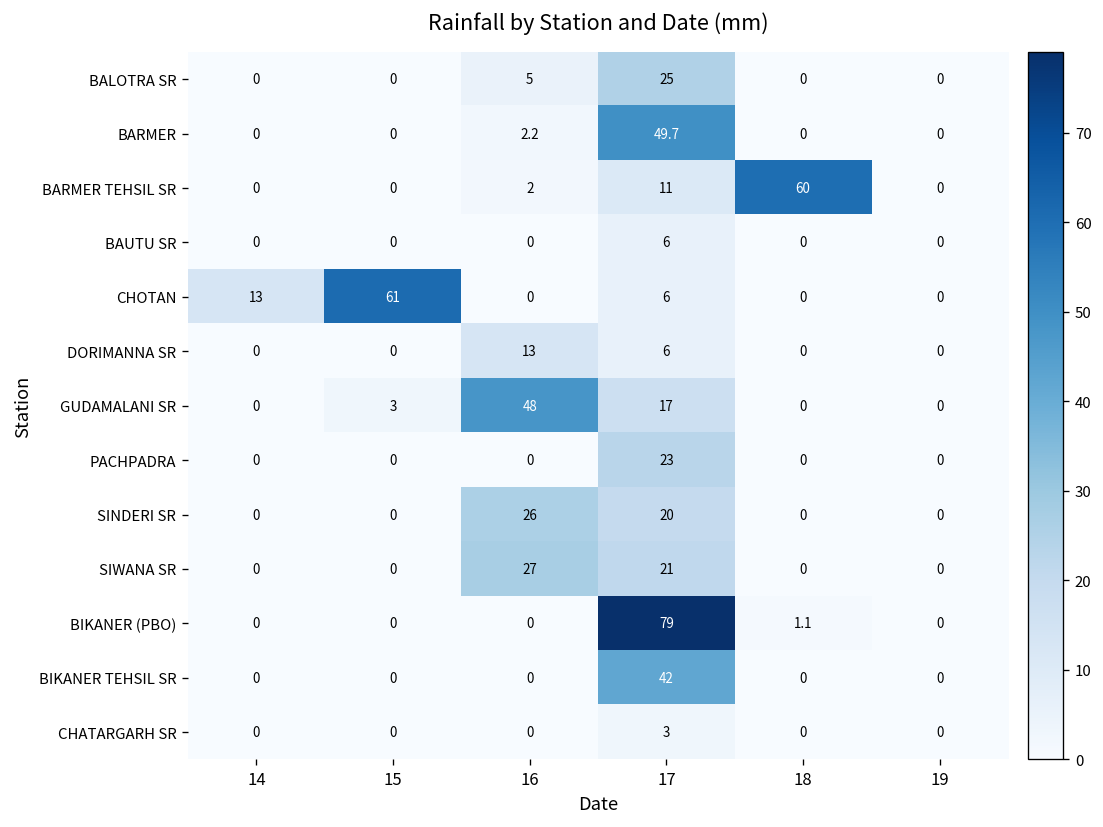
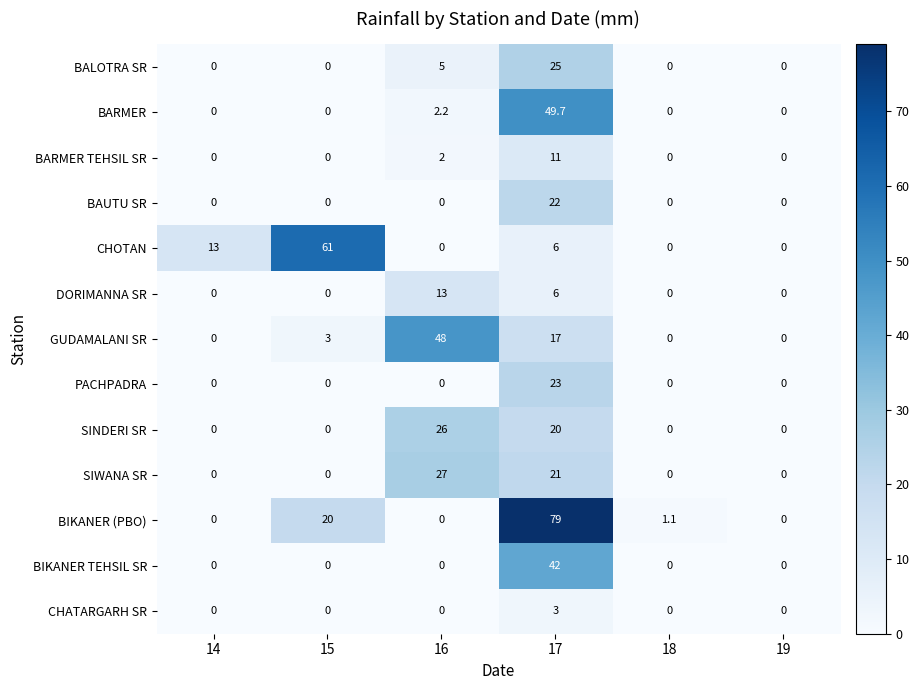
BARMER TEHSIL SR, 18: 60 -> 0
BAUTU SR, 17: 6 -> 22
BIKANER (PBO), 15: 0 -> 20
